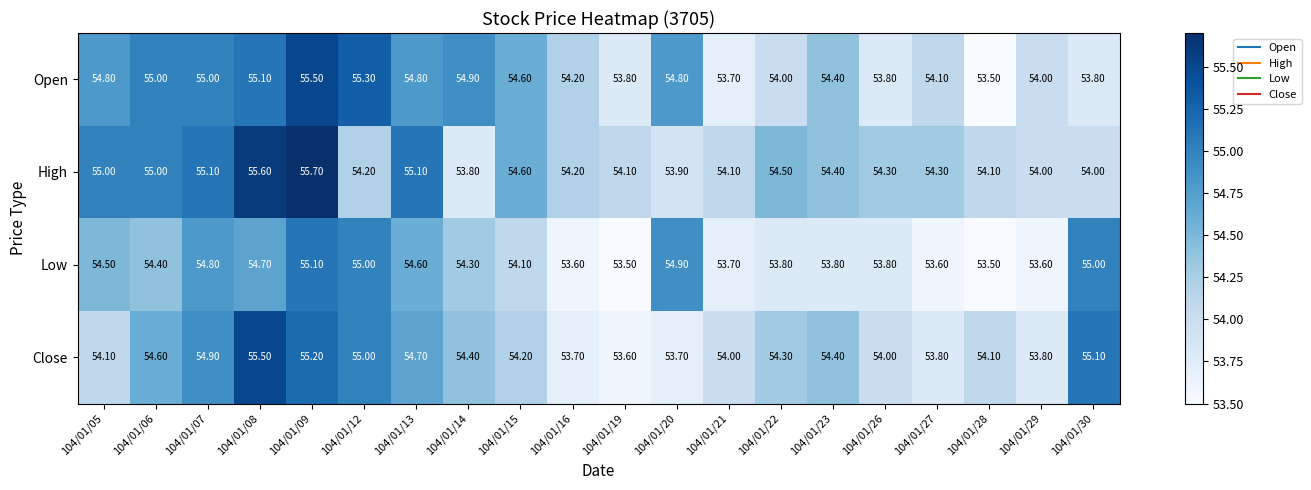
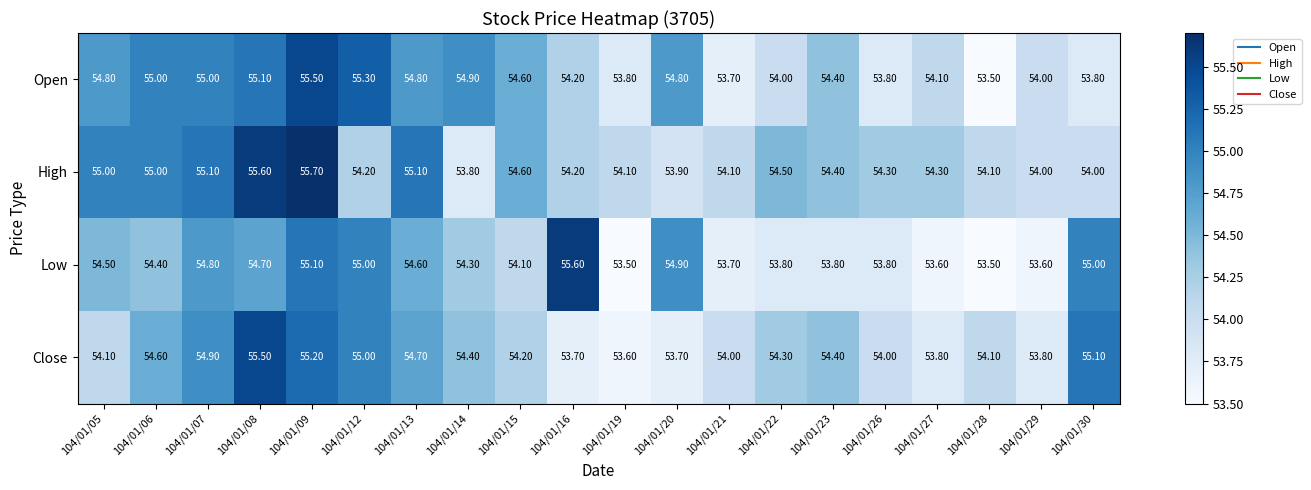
Low, 104/01/16: 53.60 -> 55.60
